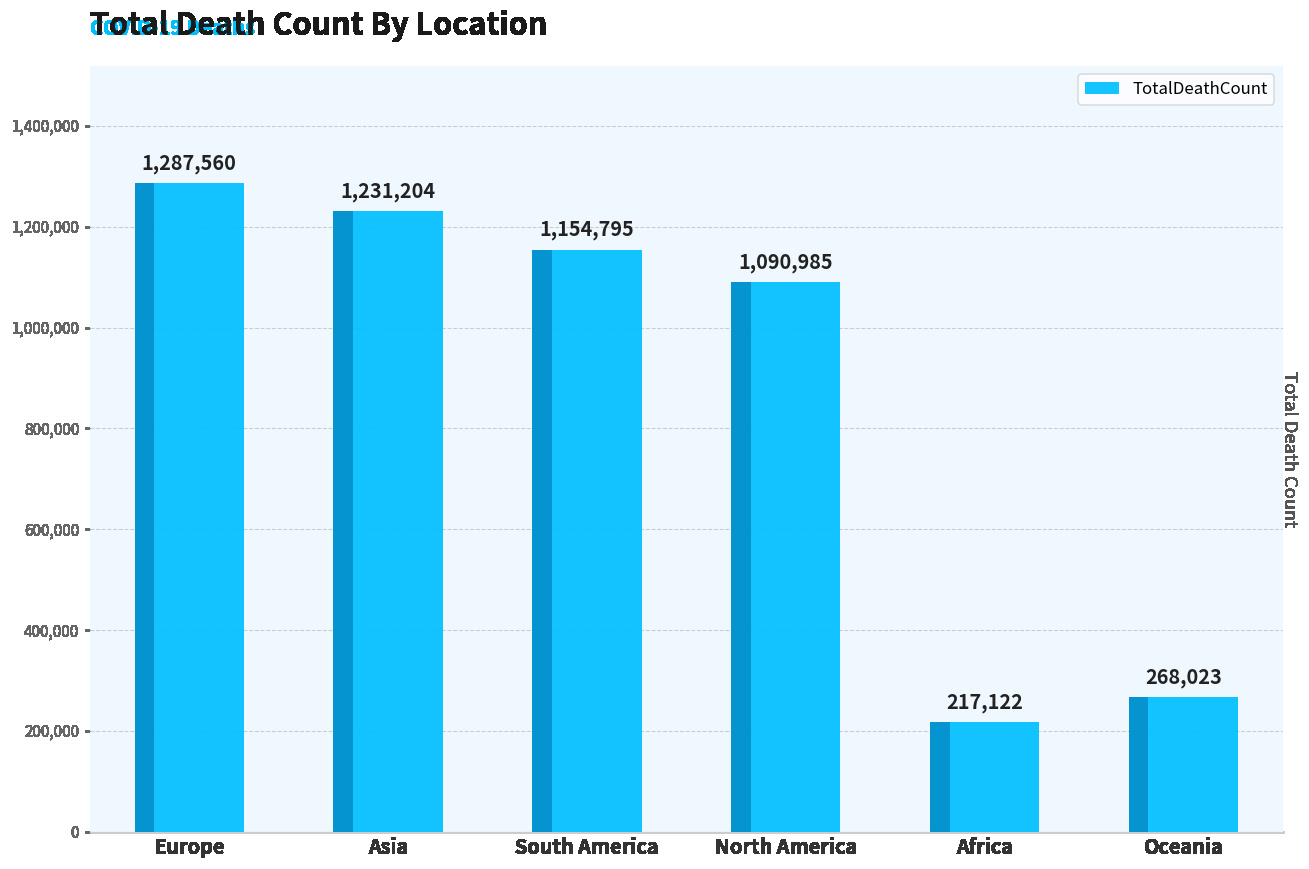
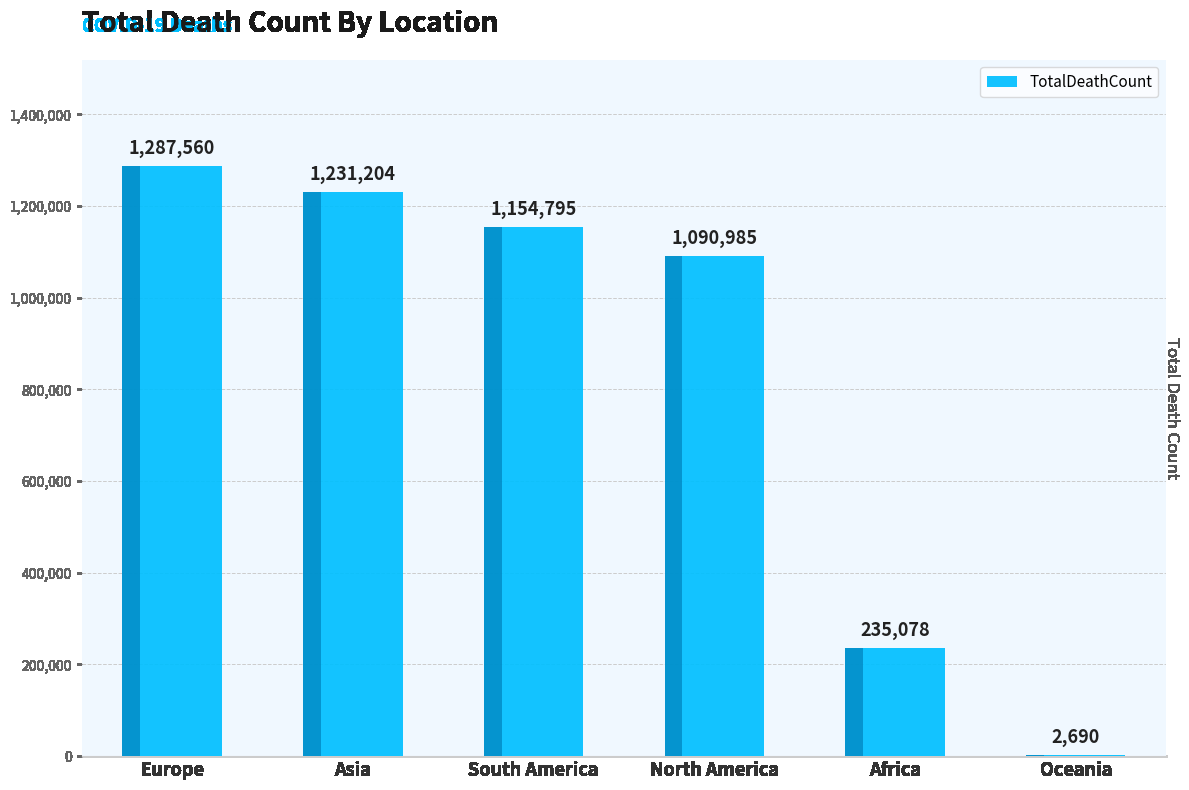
Africa: 217,122 -> 235,078
Oceania: 268,023 -> 2,690
